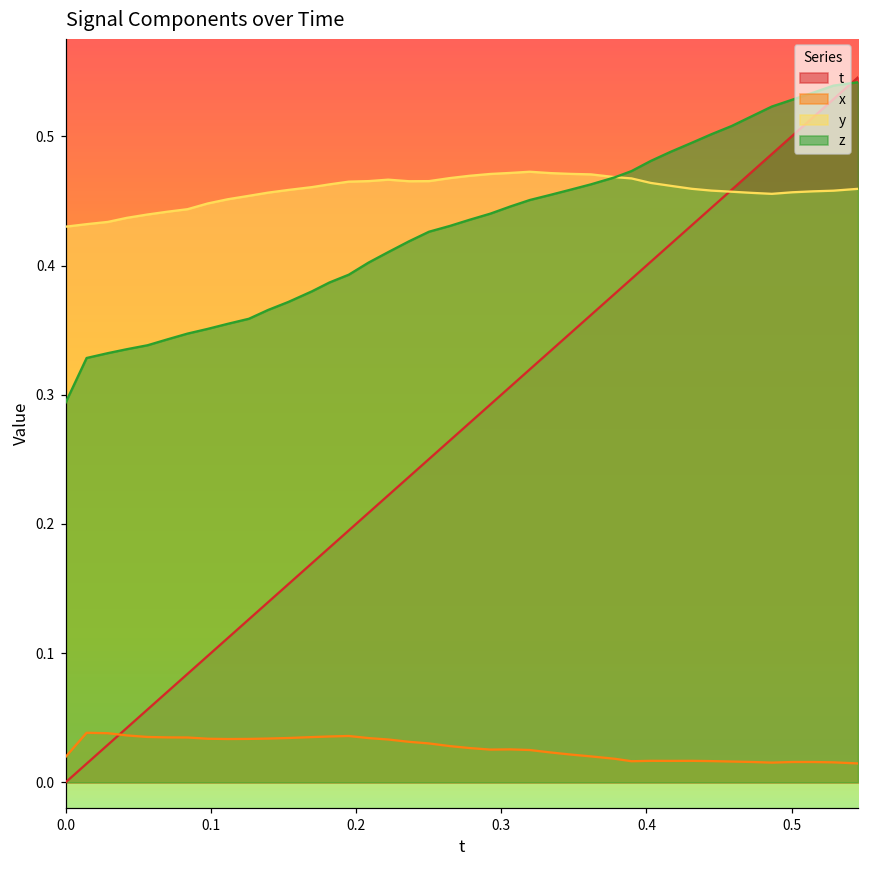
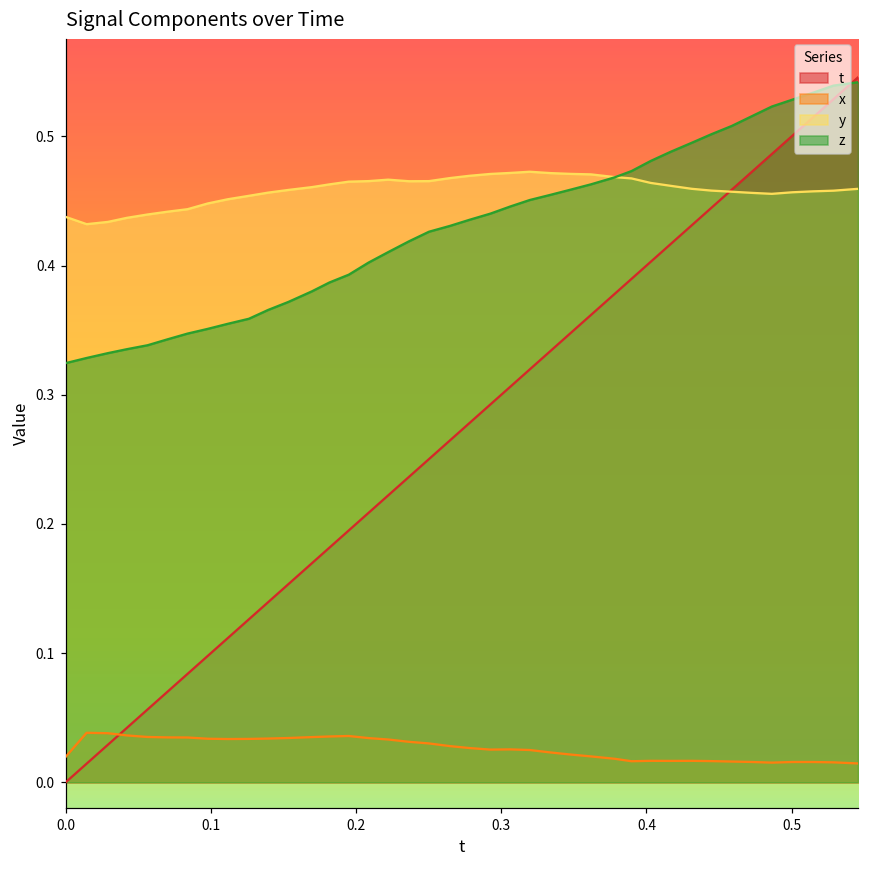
y, 0.0: 0.430 -> 0.438
z, 0.0: 0.294 -> 0.325
